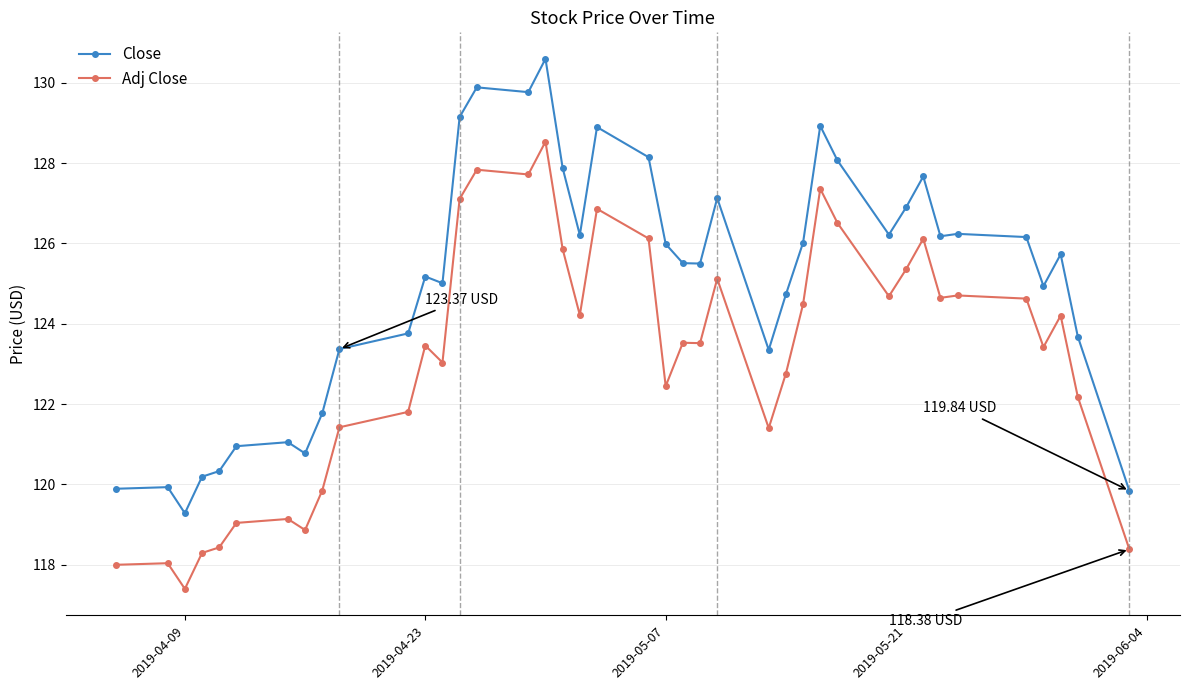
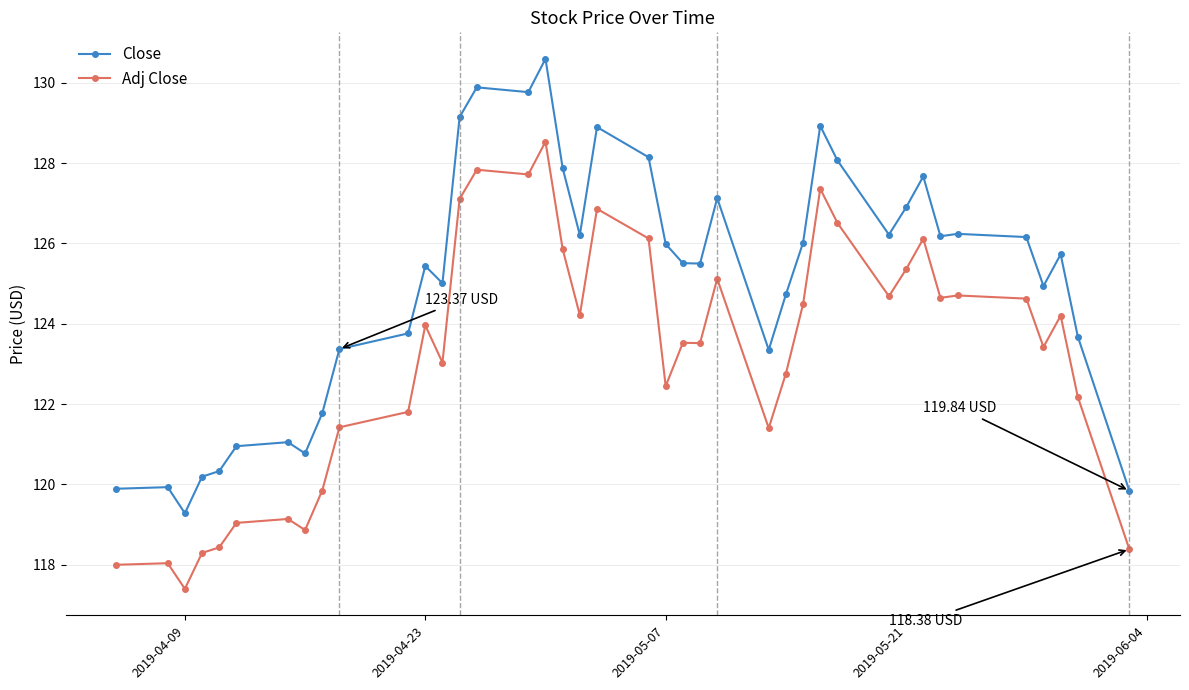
Close, 2019-04-23: 125.2 -> 125.4
Adj Close, 2019-04-23: 123.5 -> 124.0
